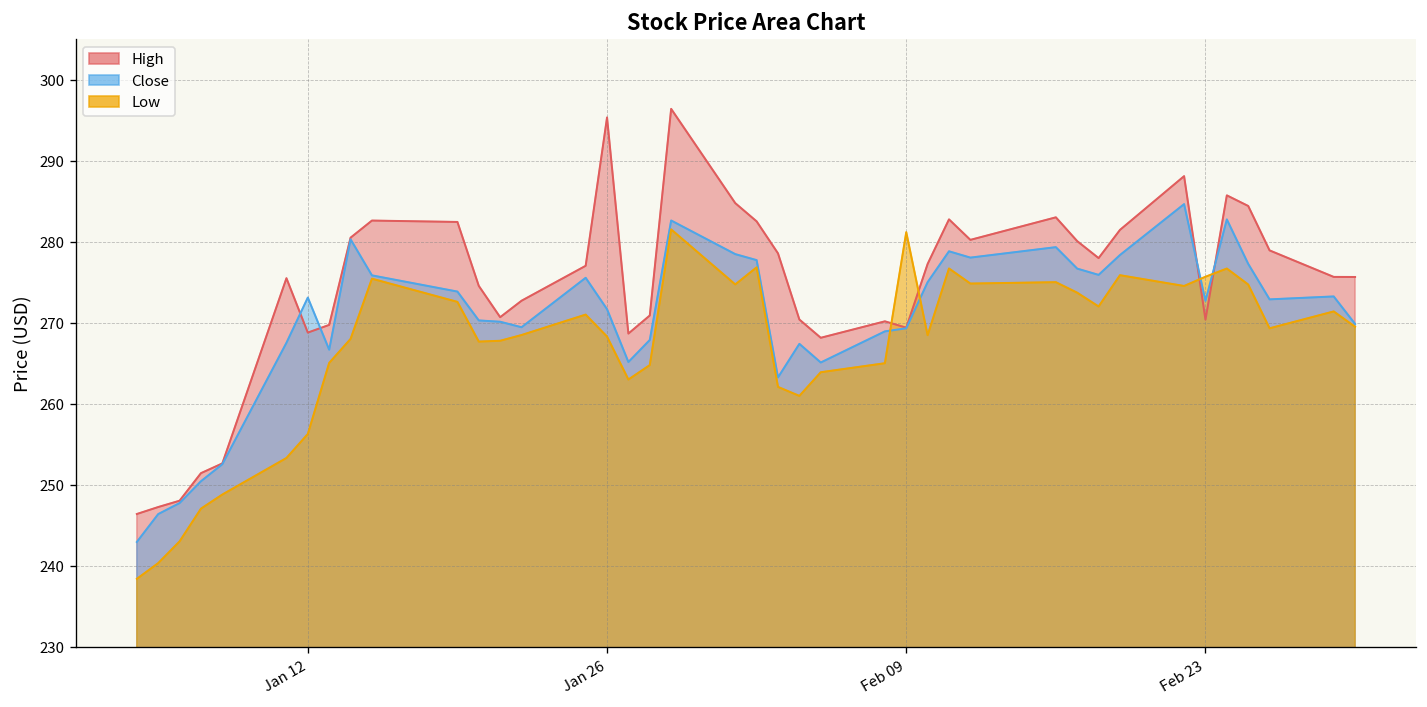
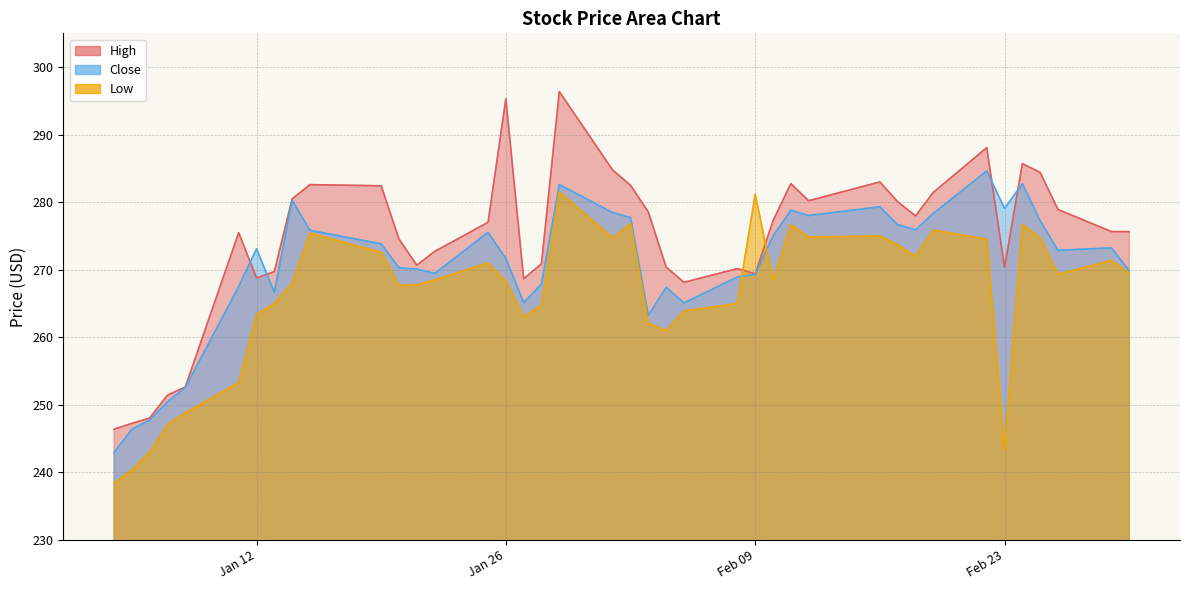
Low, Jan 12: 256 -> 263
Close, Feb 23: 273 -> 279
Low, Feb 23: 276 -> 243
